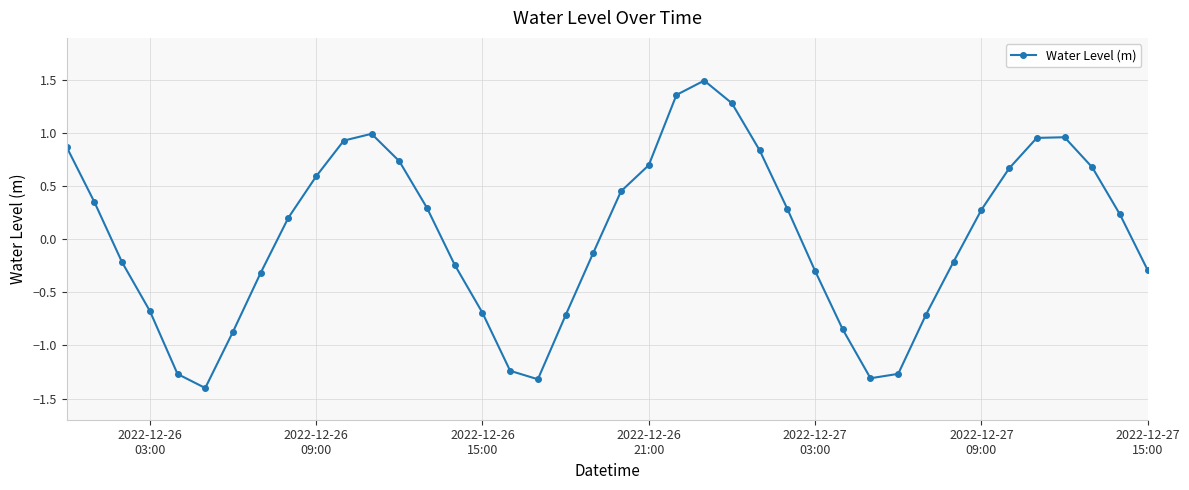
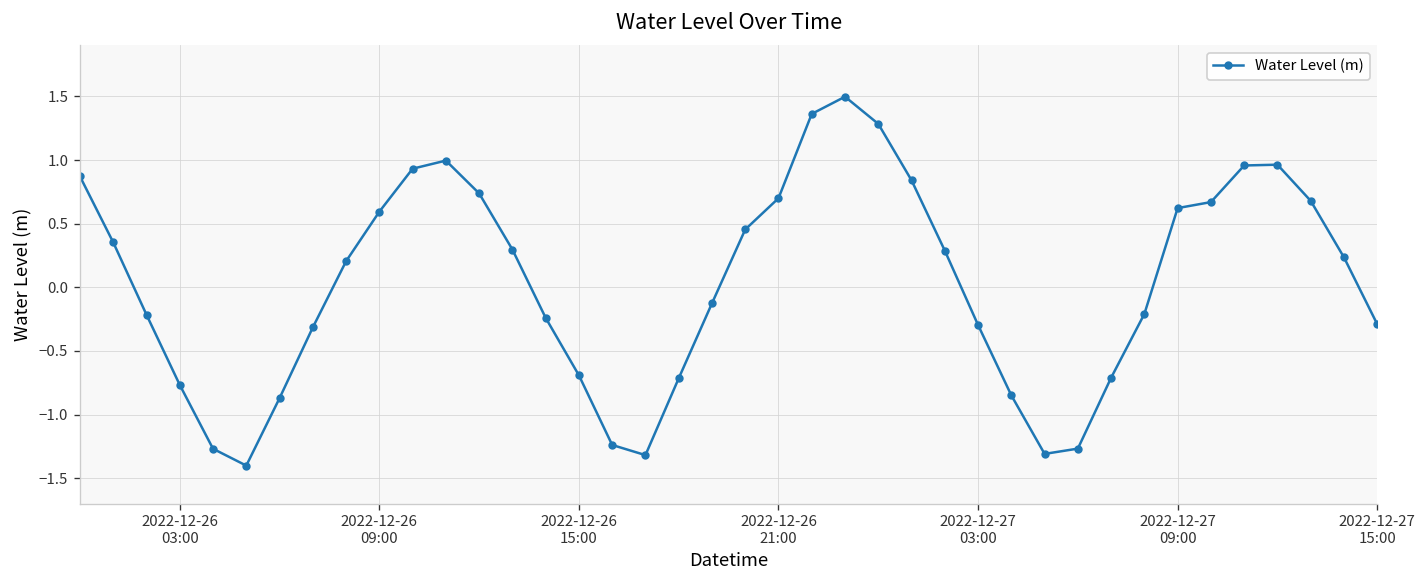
2022-12-26 03:00: -0.67 -> -0.77
2022-12-27 09:00: 0.28 -> 0.62
